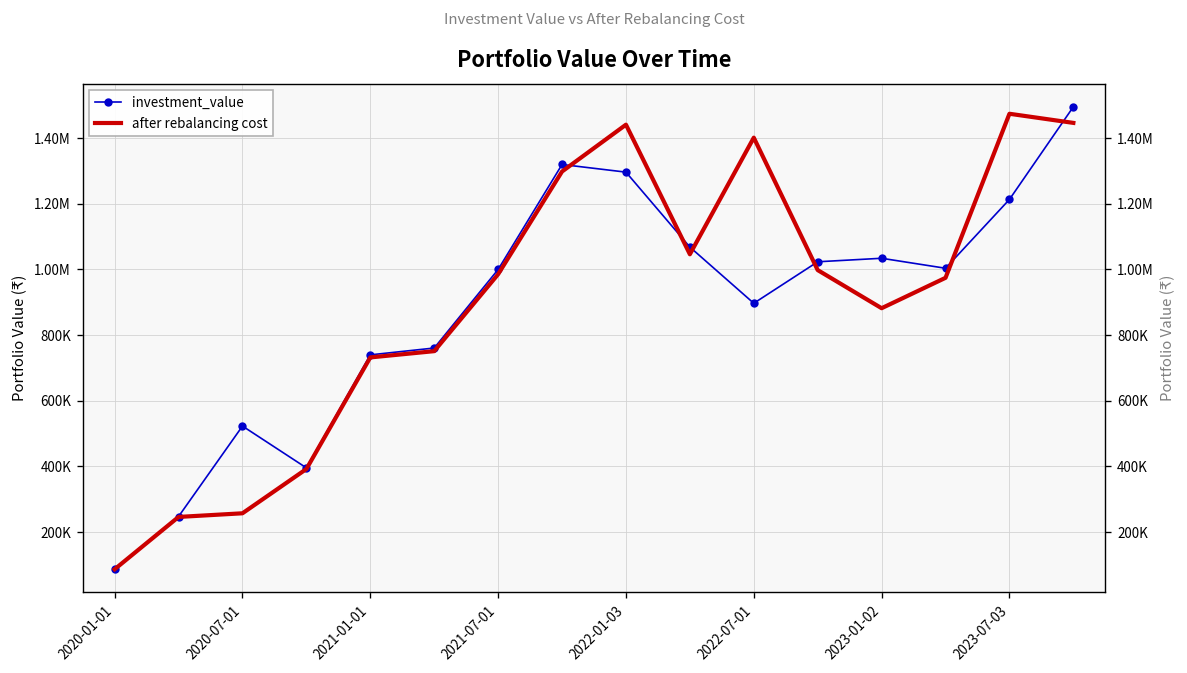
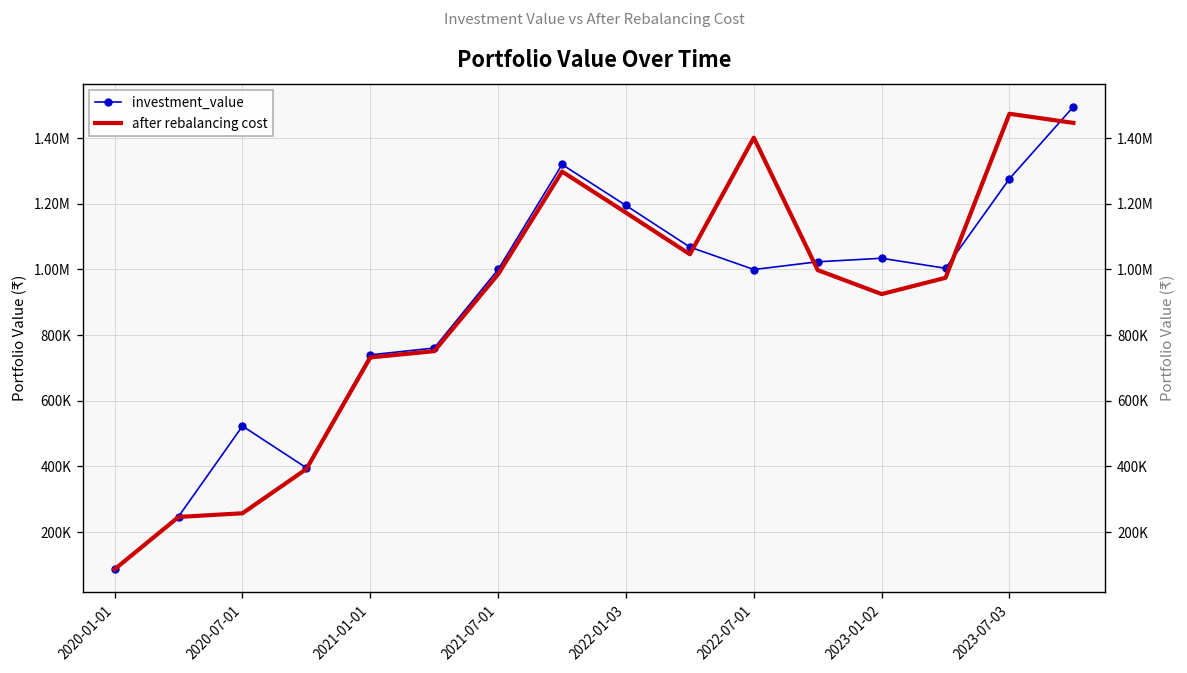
investment_value, 2022-01-03: 1300000 -> 1190000
after rebalancing cost, 2022-01-03: 1440000 -> 1170000
investment_value, 2022-07-01: 900000 -> 1000000
after rebalancing cost, 2023-01-02: 880000 -> 920000
investment_value, 2023-07-03: 1210000 -> 1280000
